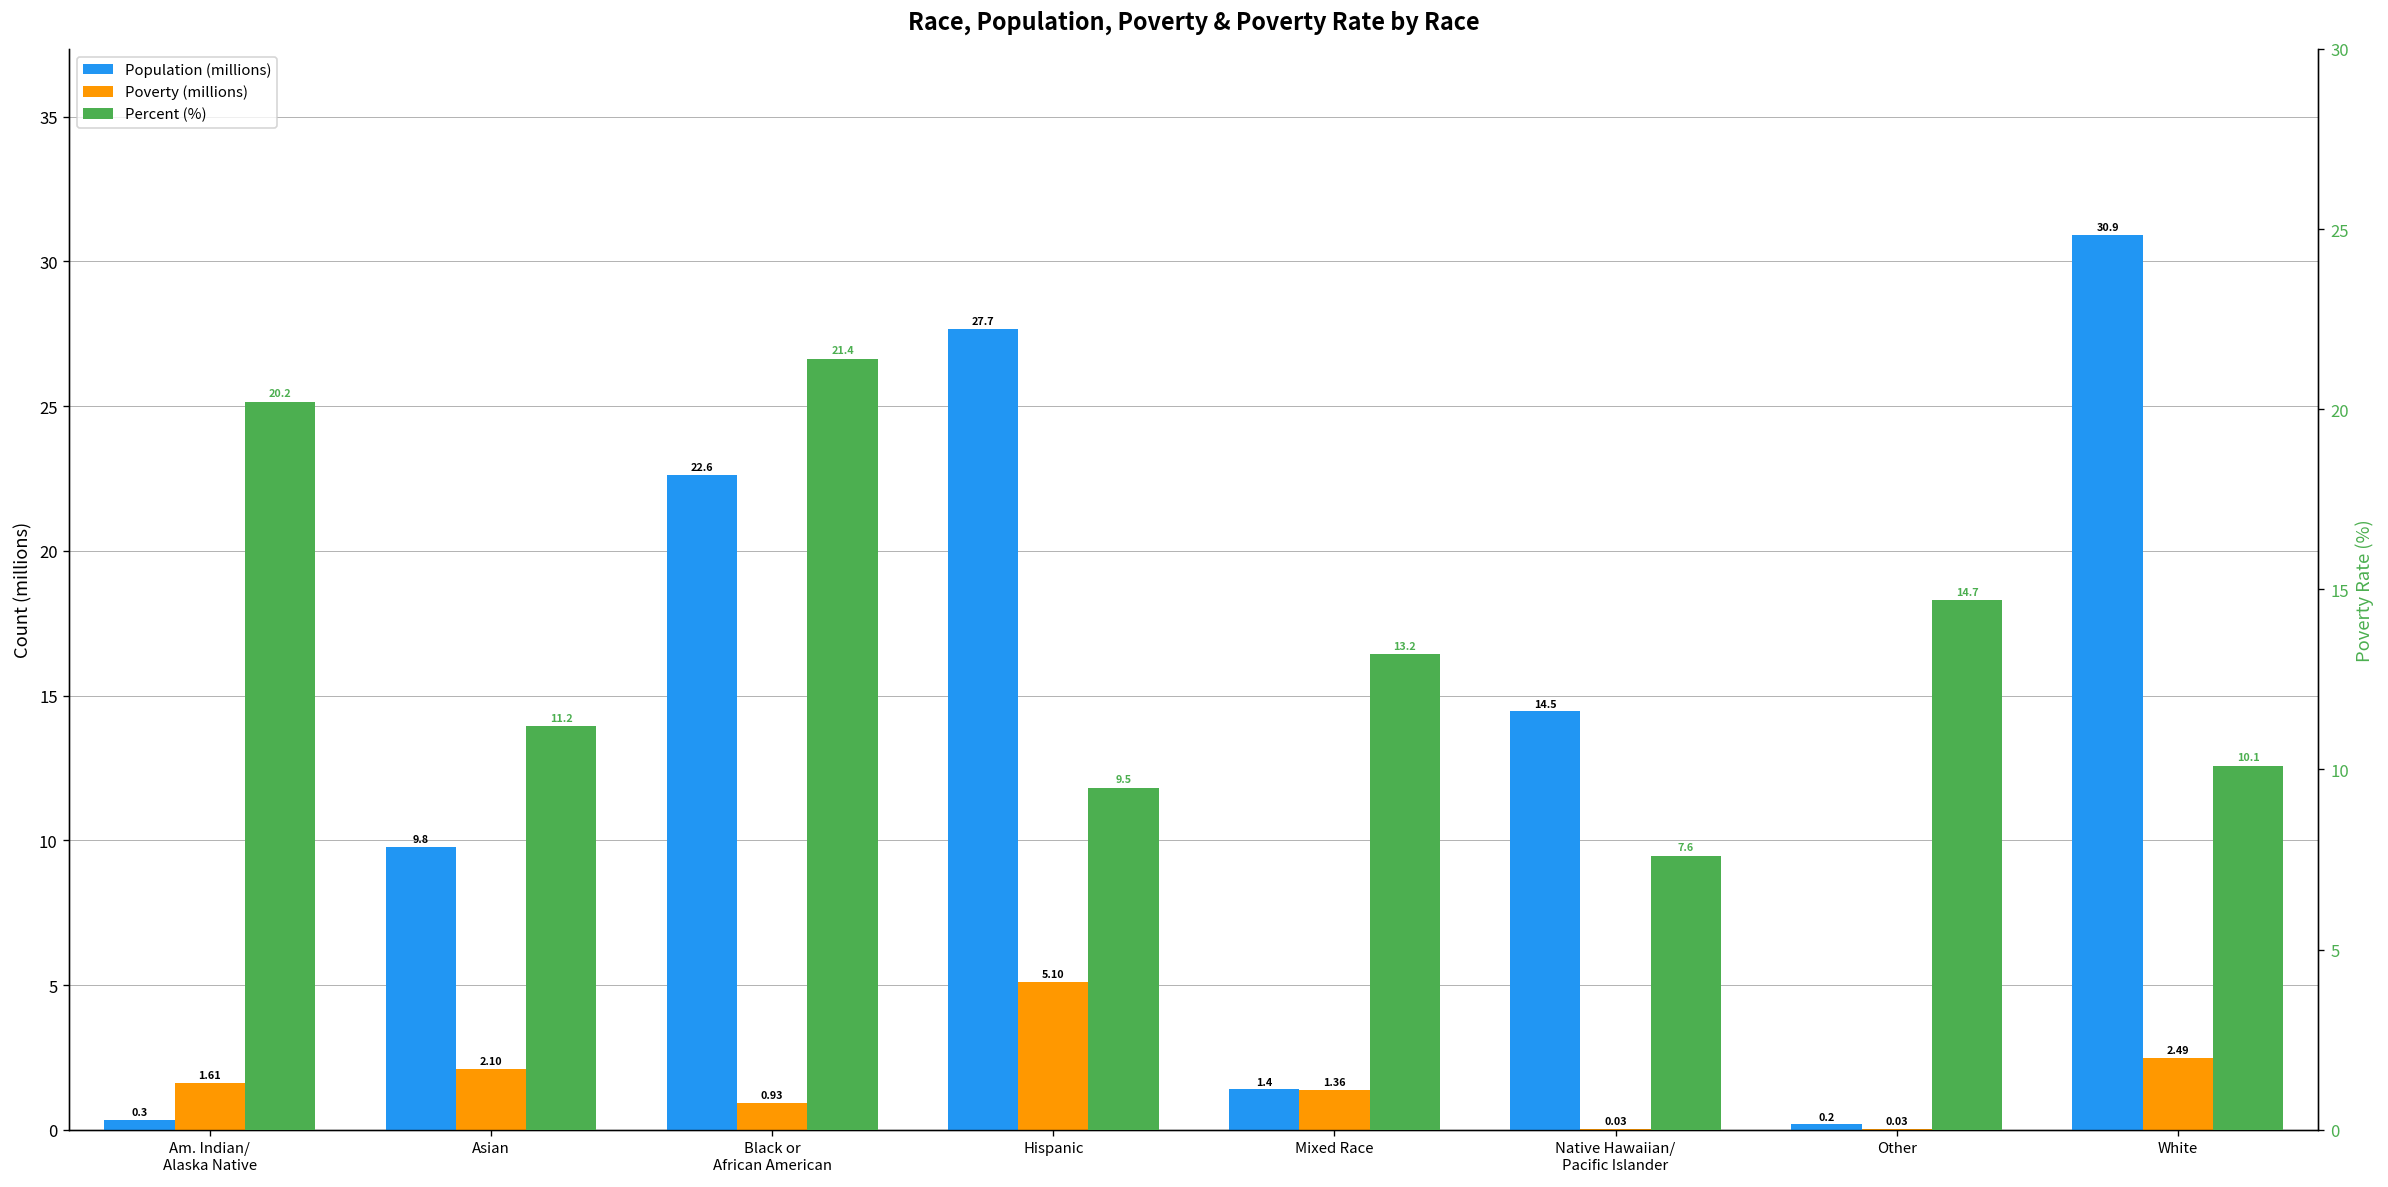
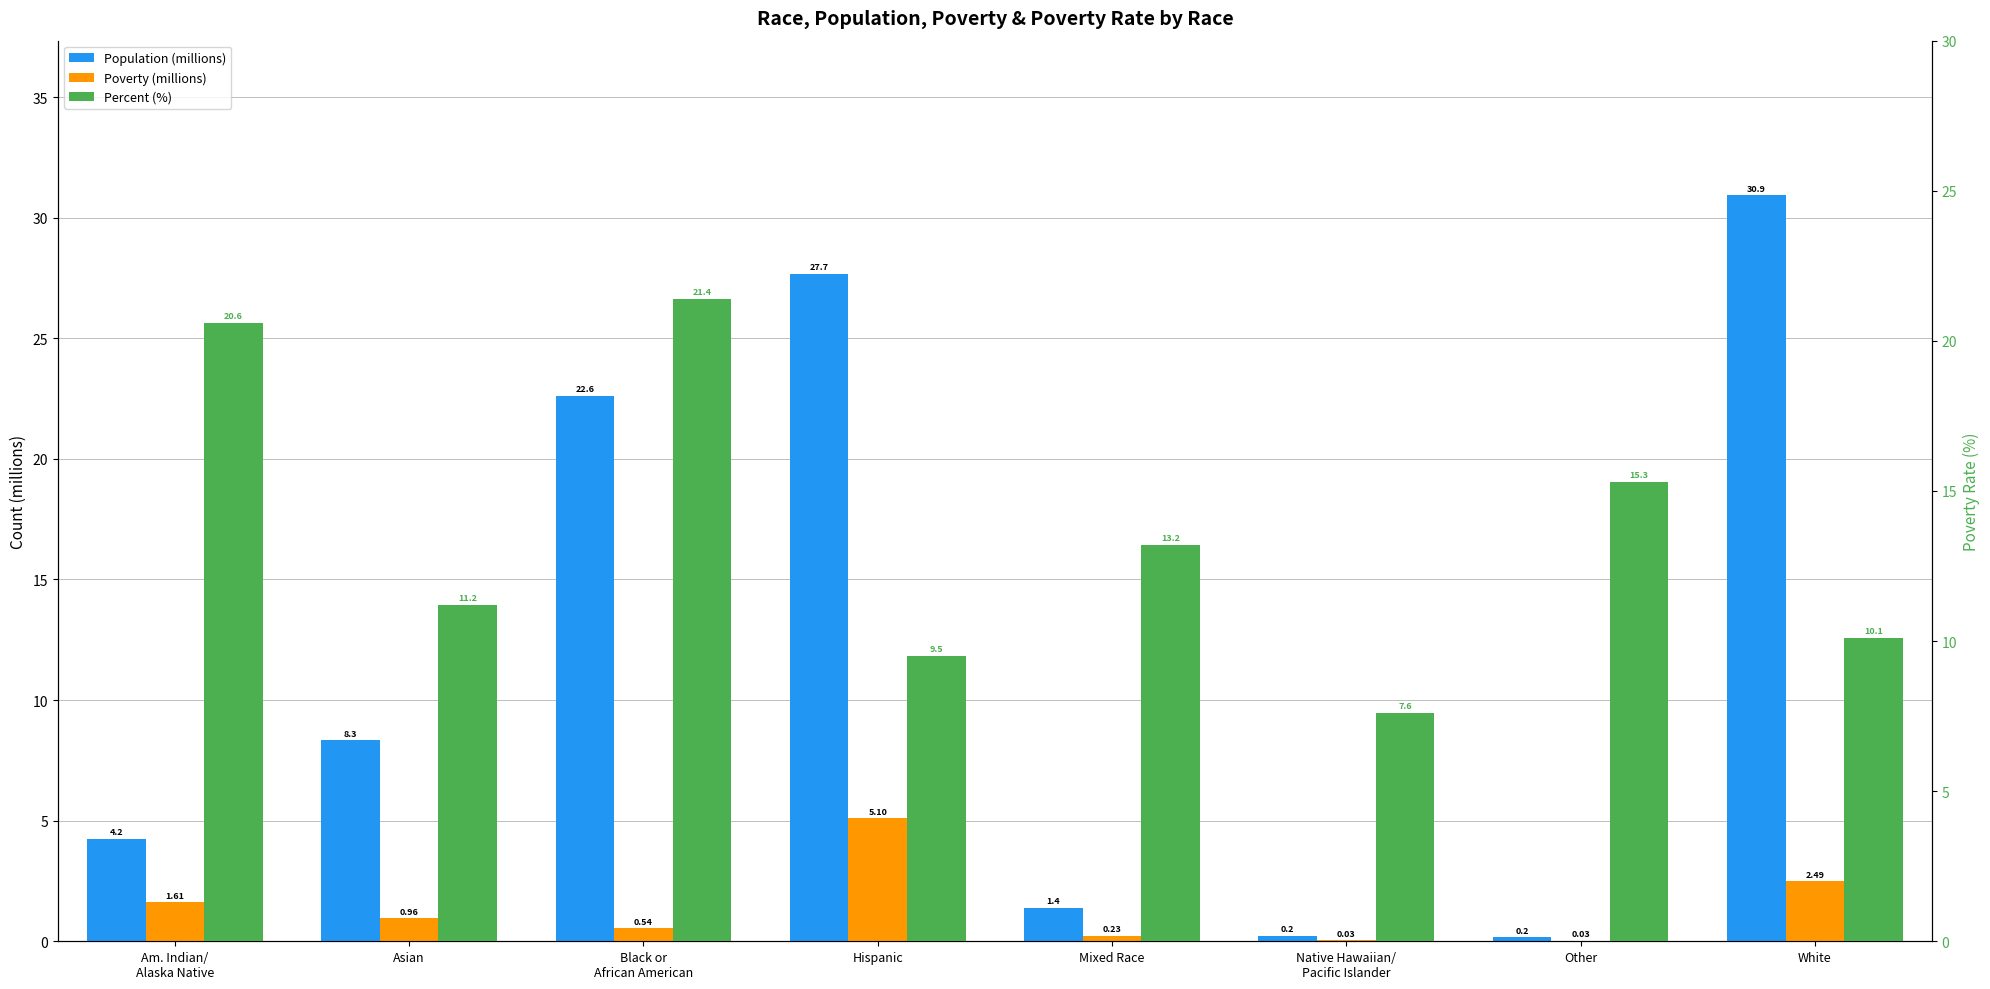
Population (millions), Am. Indian/ Alaska Native: 0.3 -> 4.2
Population (millions), Asian: 9.8 -> 8.3
Poverty (millions), Asian: 2.10 -> 0.96
Poverty (millions), Black or African American: 0.93 -> 0.54
Poverty (millions), Mixed Race: 1.36 -> 0.23
Population (millions), Native Hawaiian/ Pacific Islander: 14.5 -> 0.2
Percent (%), Am. Indian/ Alaska Native: 20.2 -> 20.6
Percent (%), Other: 14.7 -> 15.3
